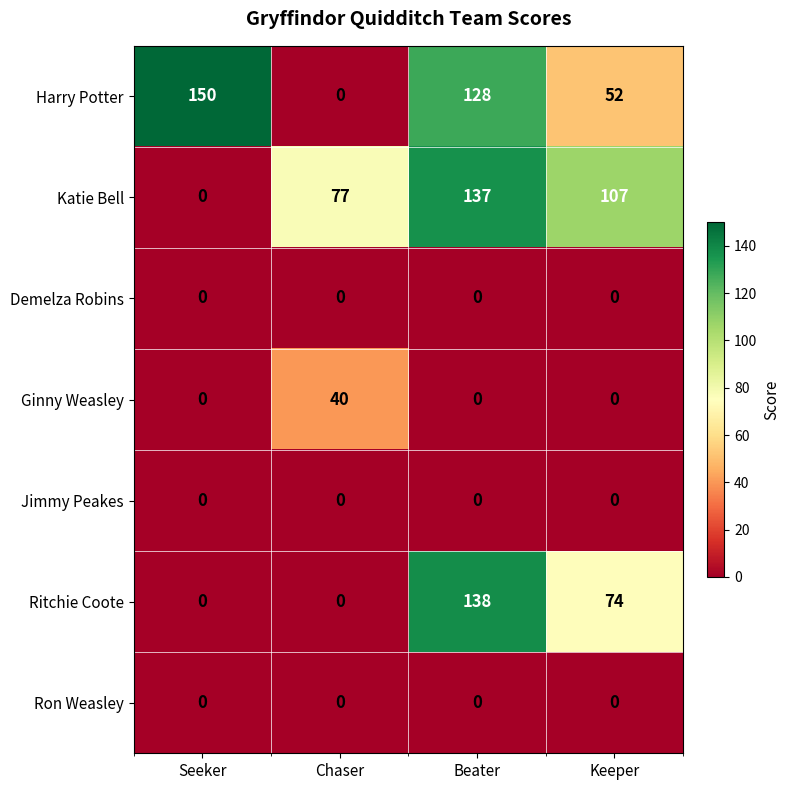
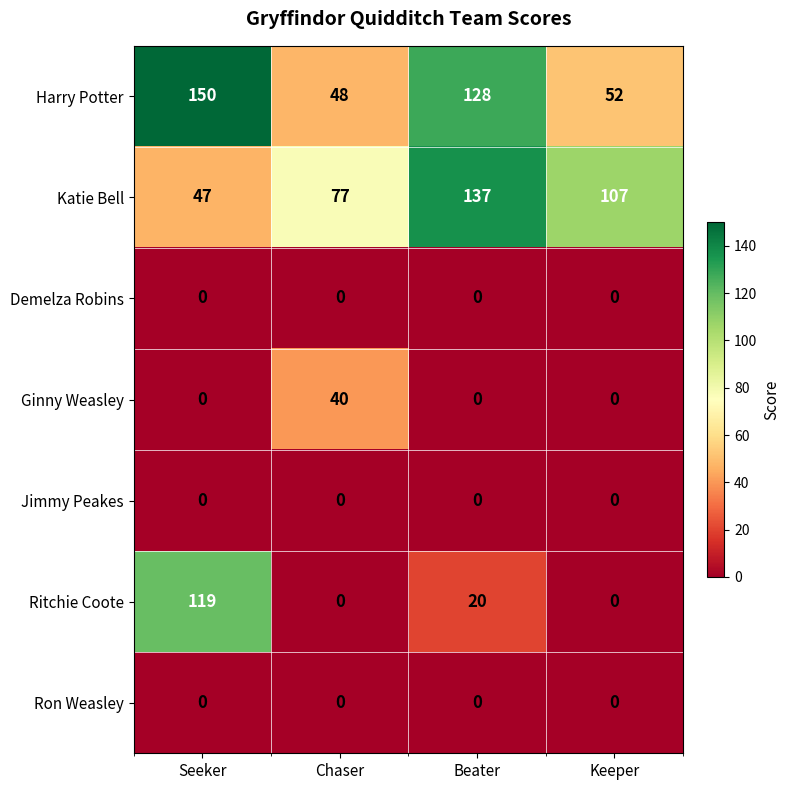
Harry Potter, Chaser: 0 -> 48
Katie Bell, Seeker: 0 -> 47
Ritchie Coote, Seeker: 0 -> 119
Ritchie Coote, Beater: 138 -> 20
Ritchie Coote, Keeper: 74 -> 0
